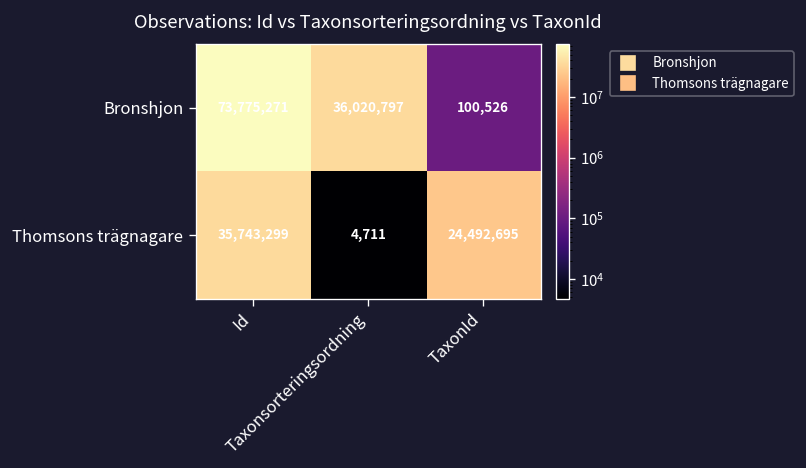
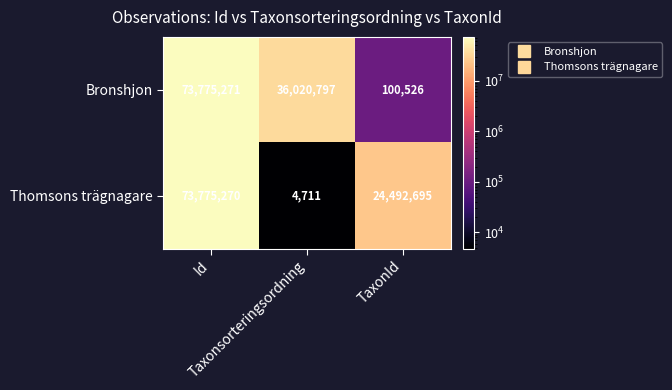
Thomsons trägnagare, Id: 35,743,299 -> 73,775,270
